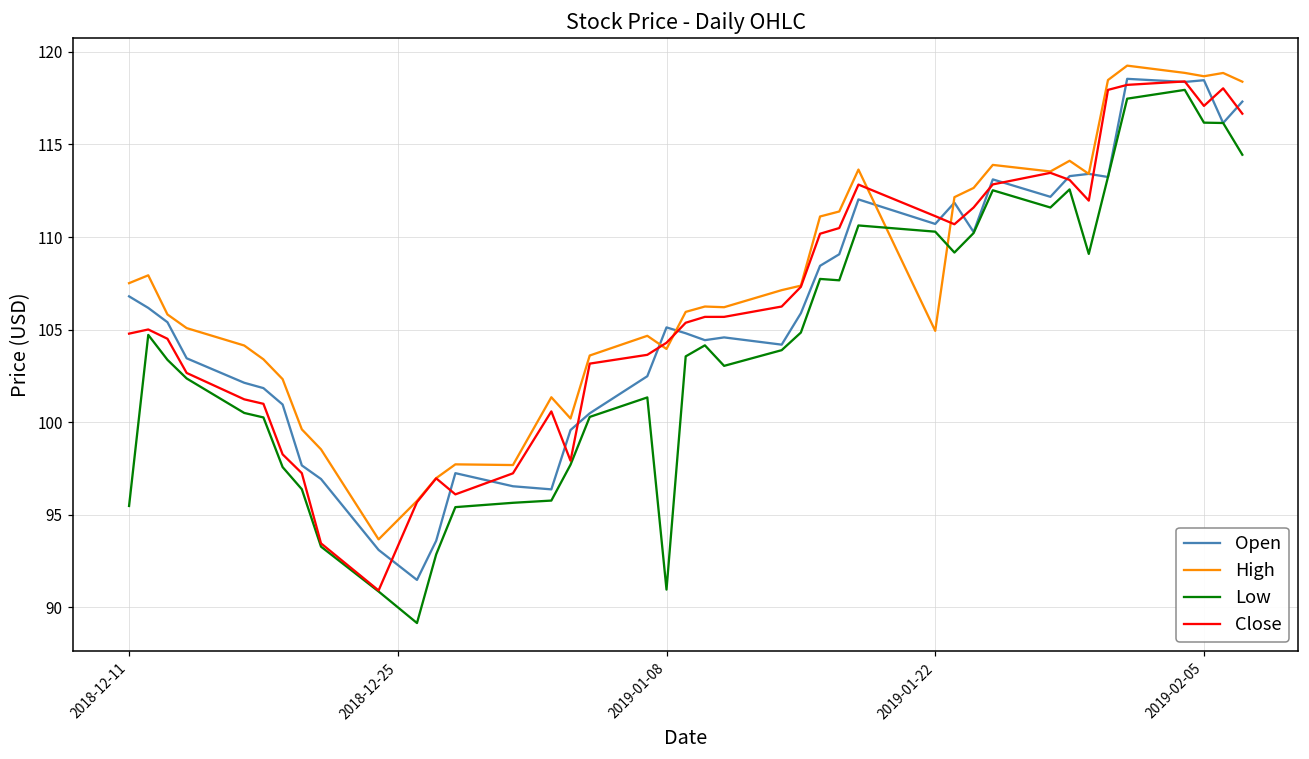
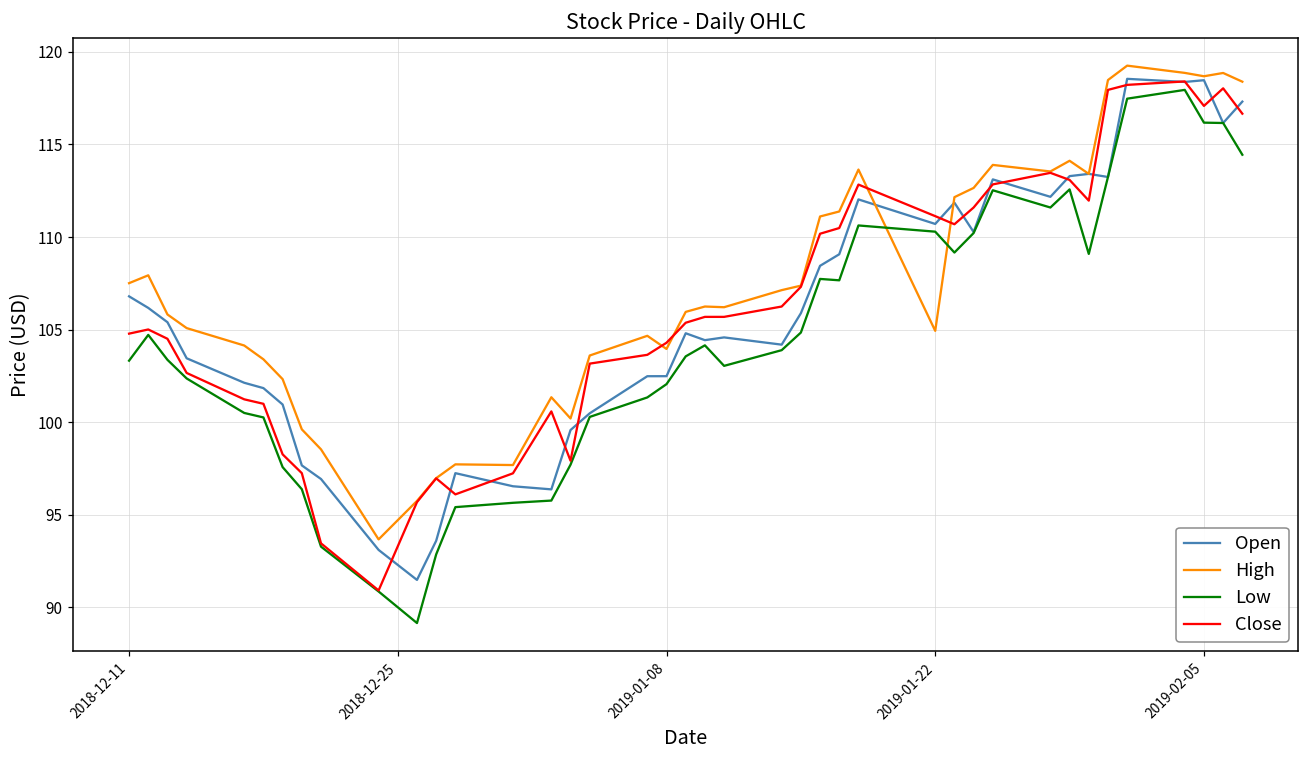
Low, 2018-12-11: 95.5 -> 103.3
Open, 2019-01-08: 105.1 -> 102.5
Low, 2019-01-08: 91.0 -> 102.1
